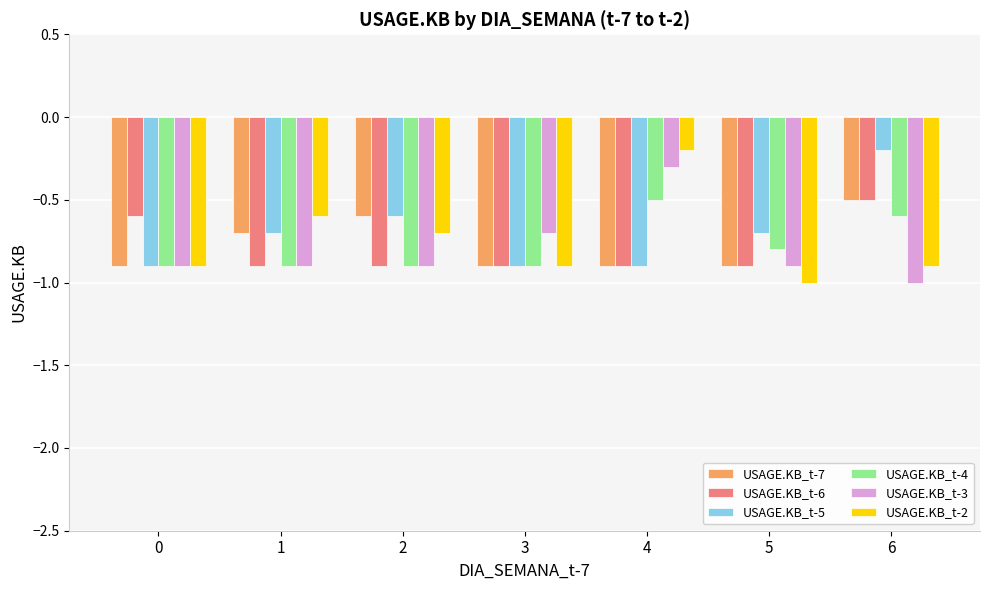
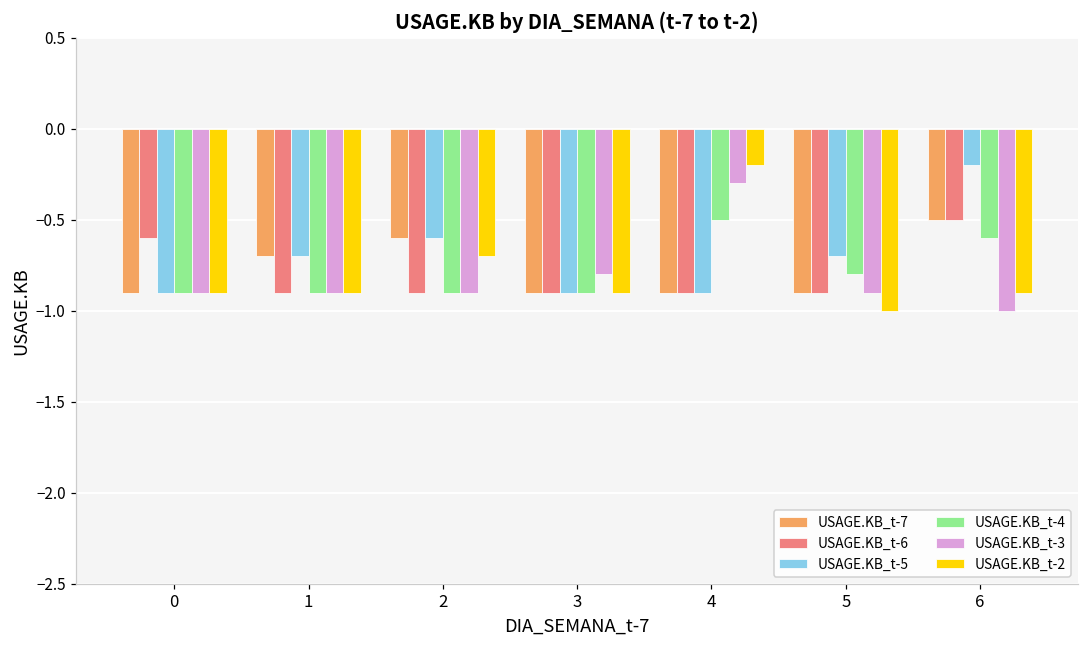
USAGE.KB_t-2, 1: -0.6 -> -0.9
USAGE.KB_t-3, 3: -0.7 -> -0.8
